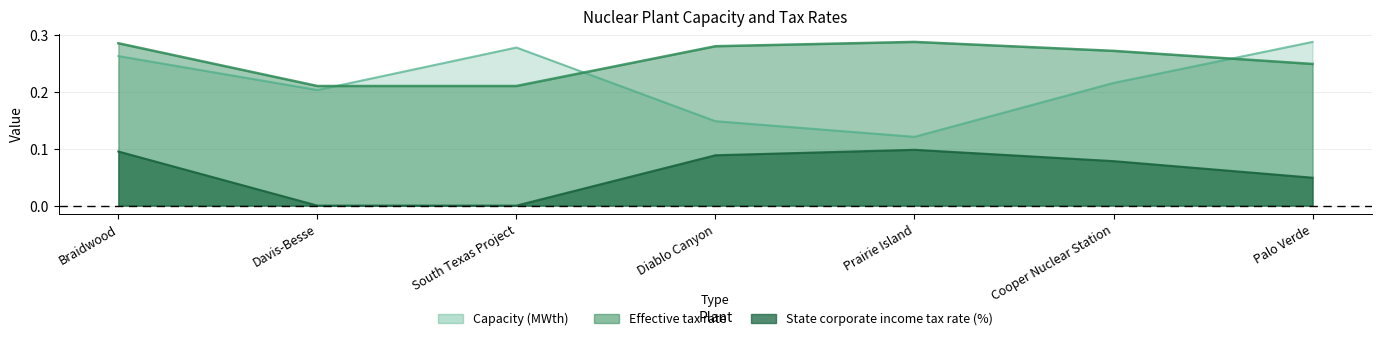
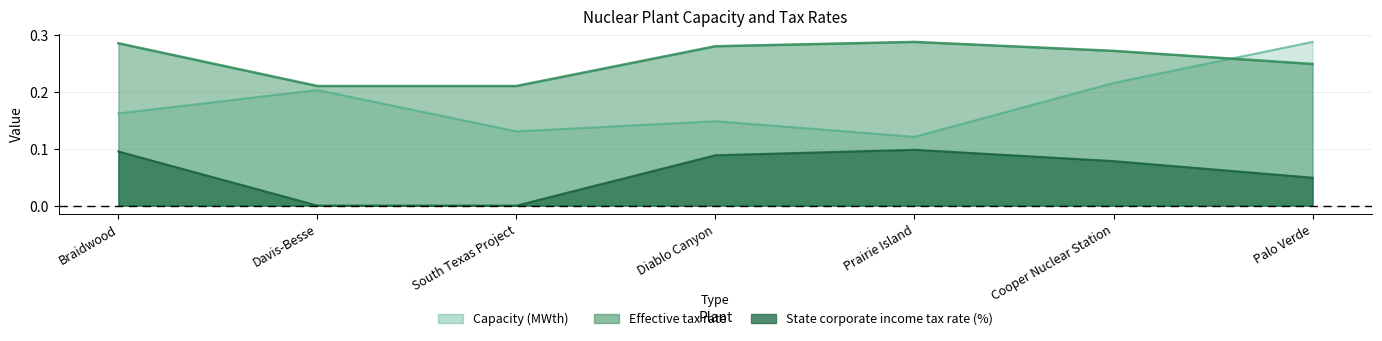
Capacity (MWth), Braidwood: 0.26 -> 0.16
Capacity (MWth), South Texas Project: 0.28 -> 0.13
